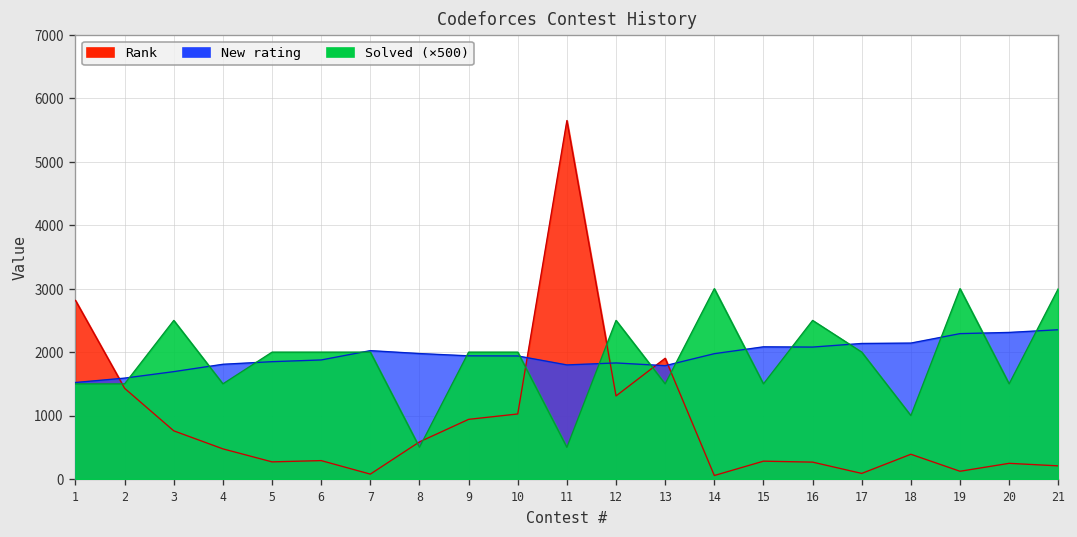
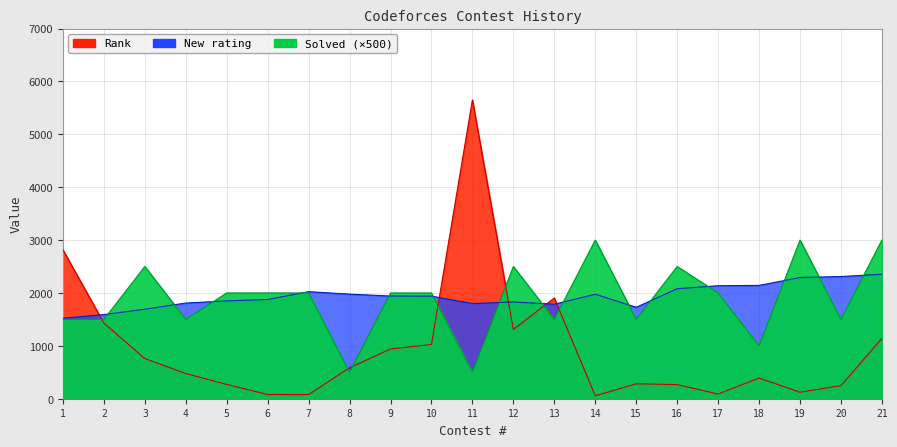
Rank, 6: 300 -> 100
New rating, 15: 2100 -> 1700
Rank, 21: 200 -> 1100
